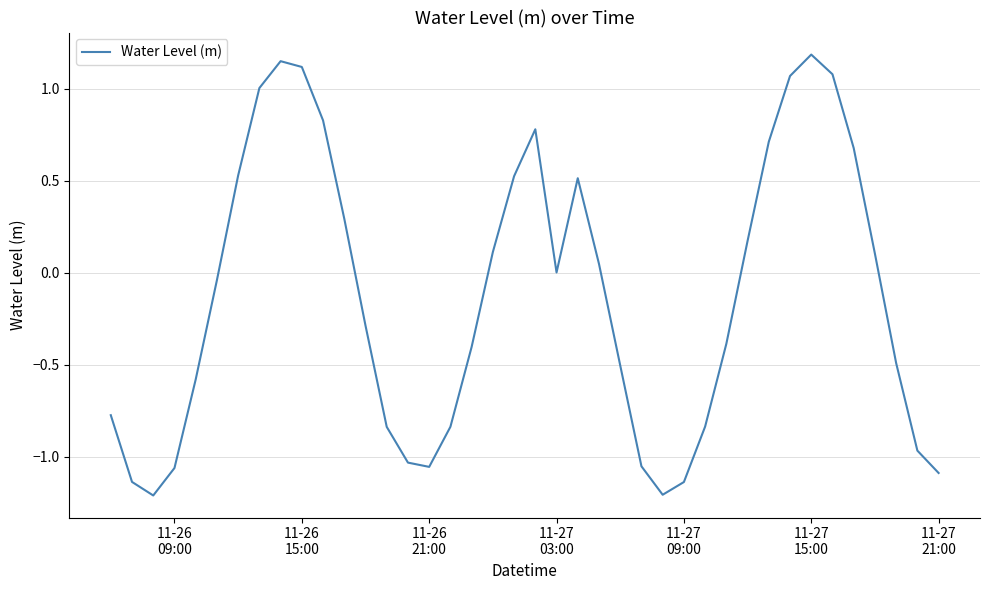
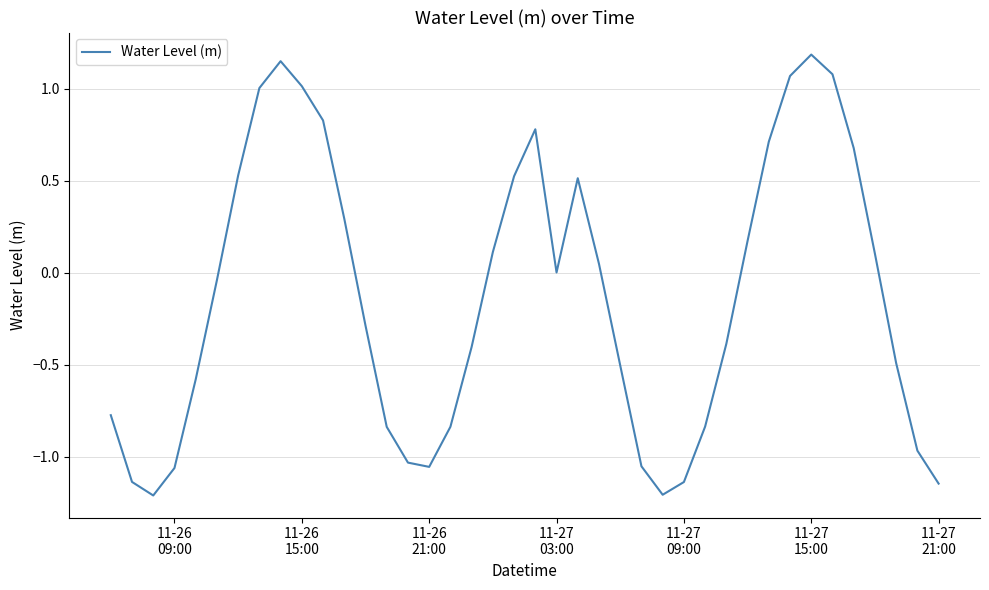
11-26 15:00: 1.12 -> 1.01
11-27 21:00: -1.09 -> -1.15
